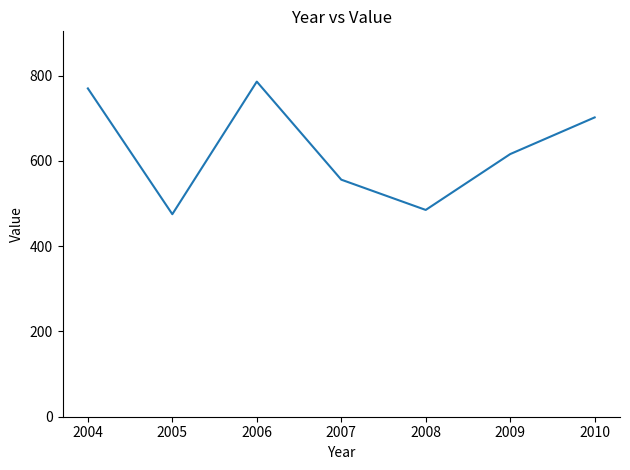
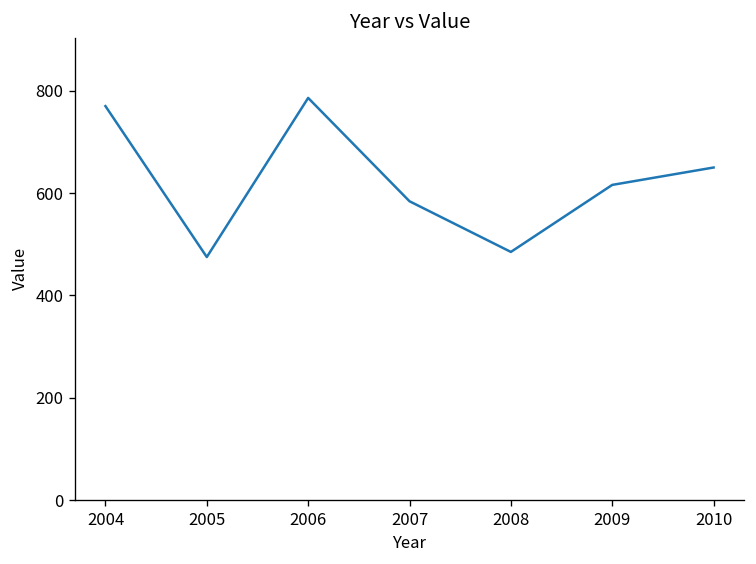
2007: 560 -> 580
2010: 700 -> 650
